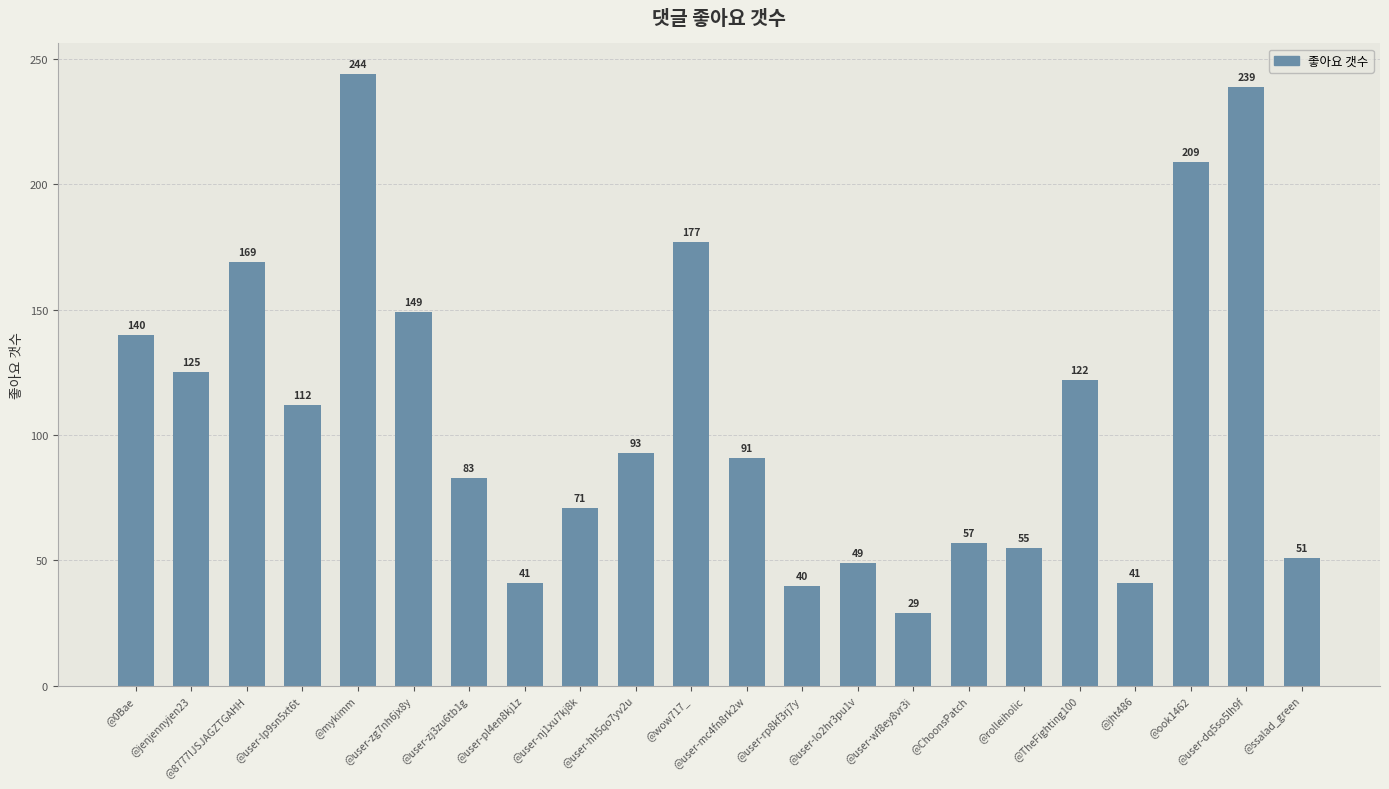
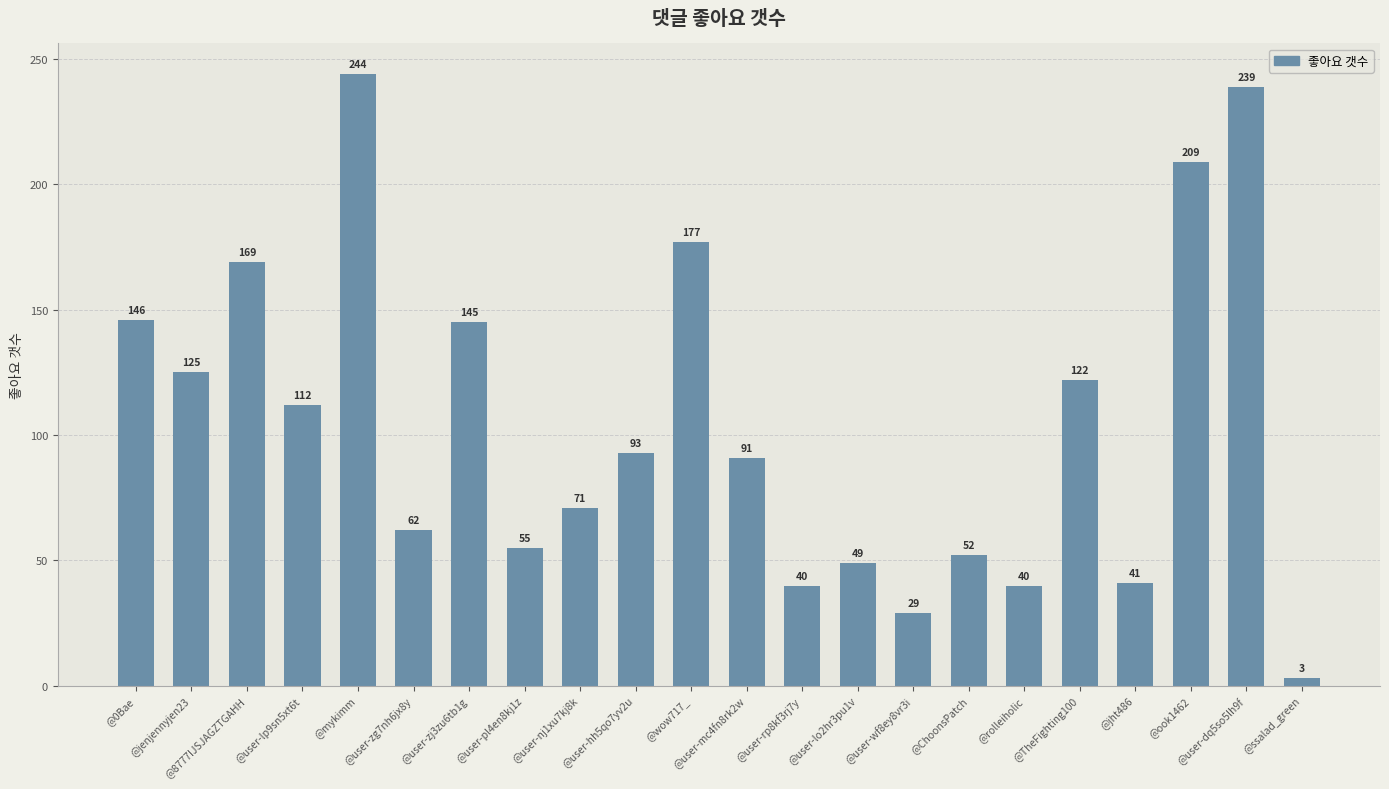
@0Bae: 140 -> 146
@user-zg7nh6jx8y: 149 -> 62
@user-zj3zu6tb1g: 83 -> 145
@user-pl4en8kj1z: 41 -> 55
@ChoonsPatch: 57 -> 52
@rolleiholic: 55 -> 40
@ssalad_green: 51 -> 3
